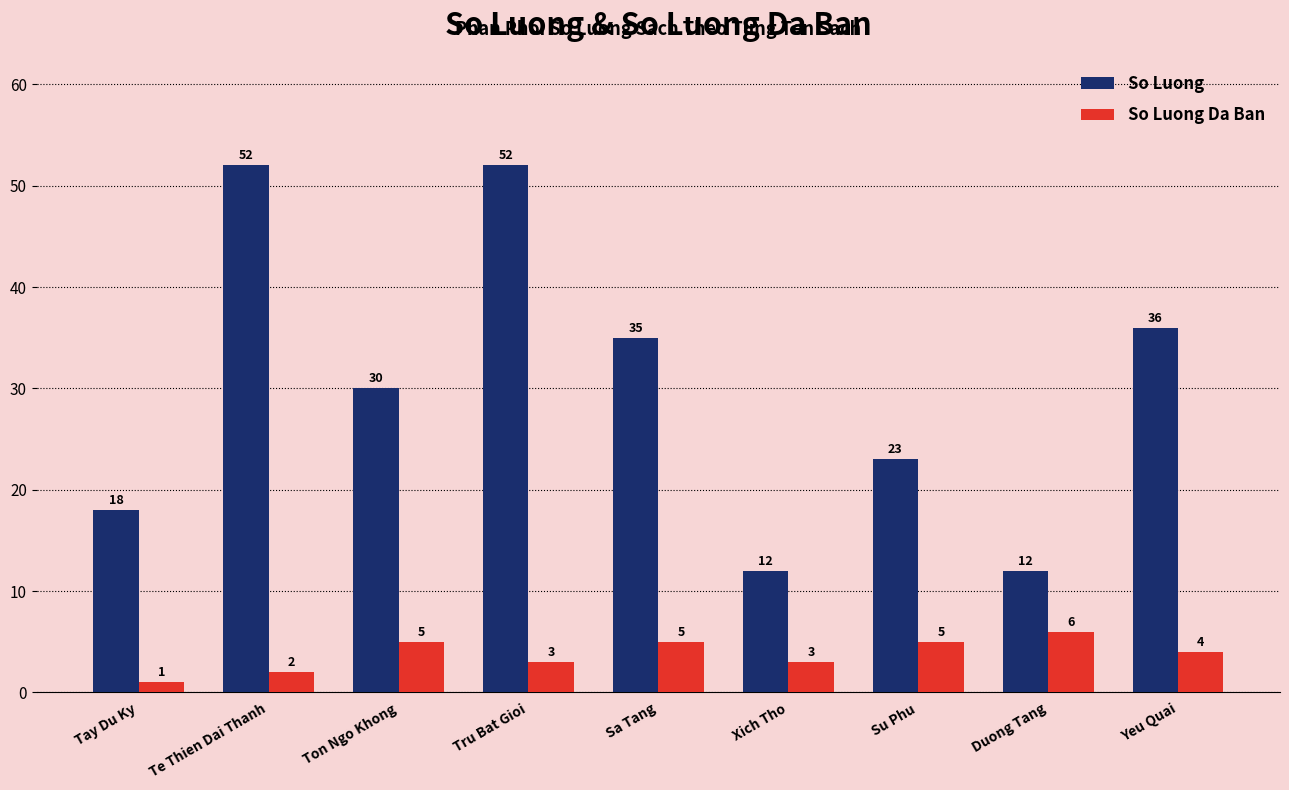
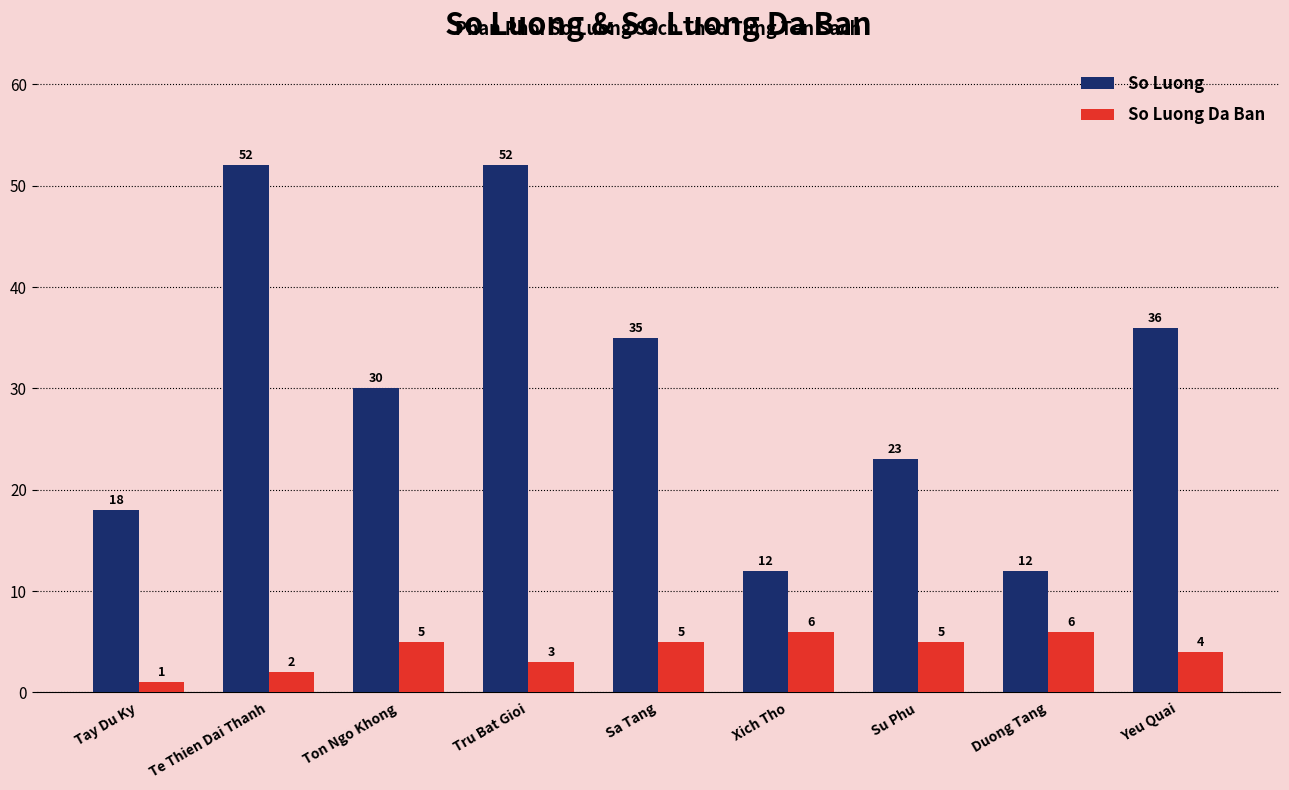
So Luong Da Ban, Xich Tho: 3 -> 6
